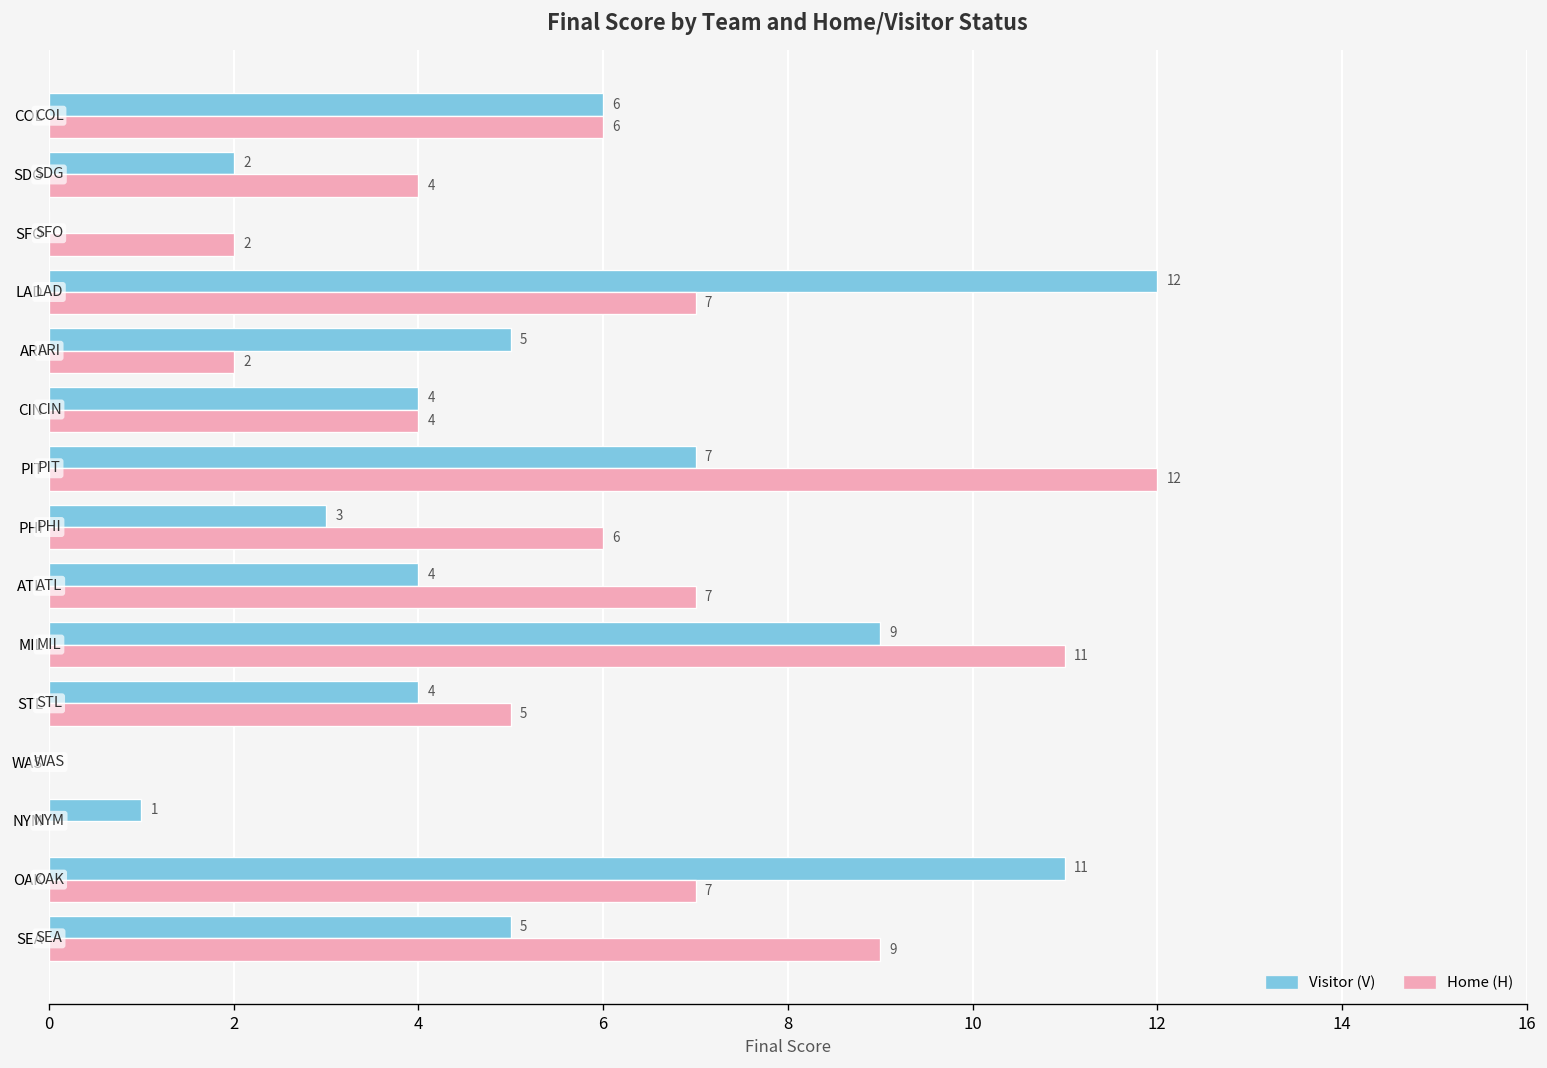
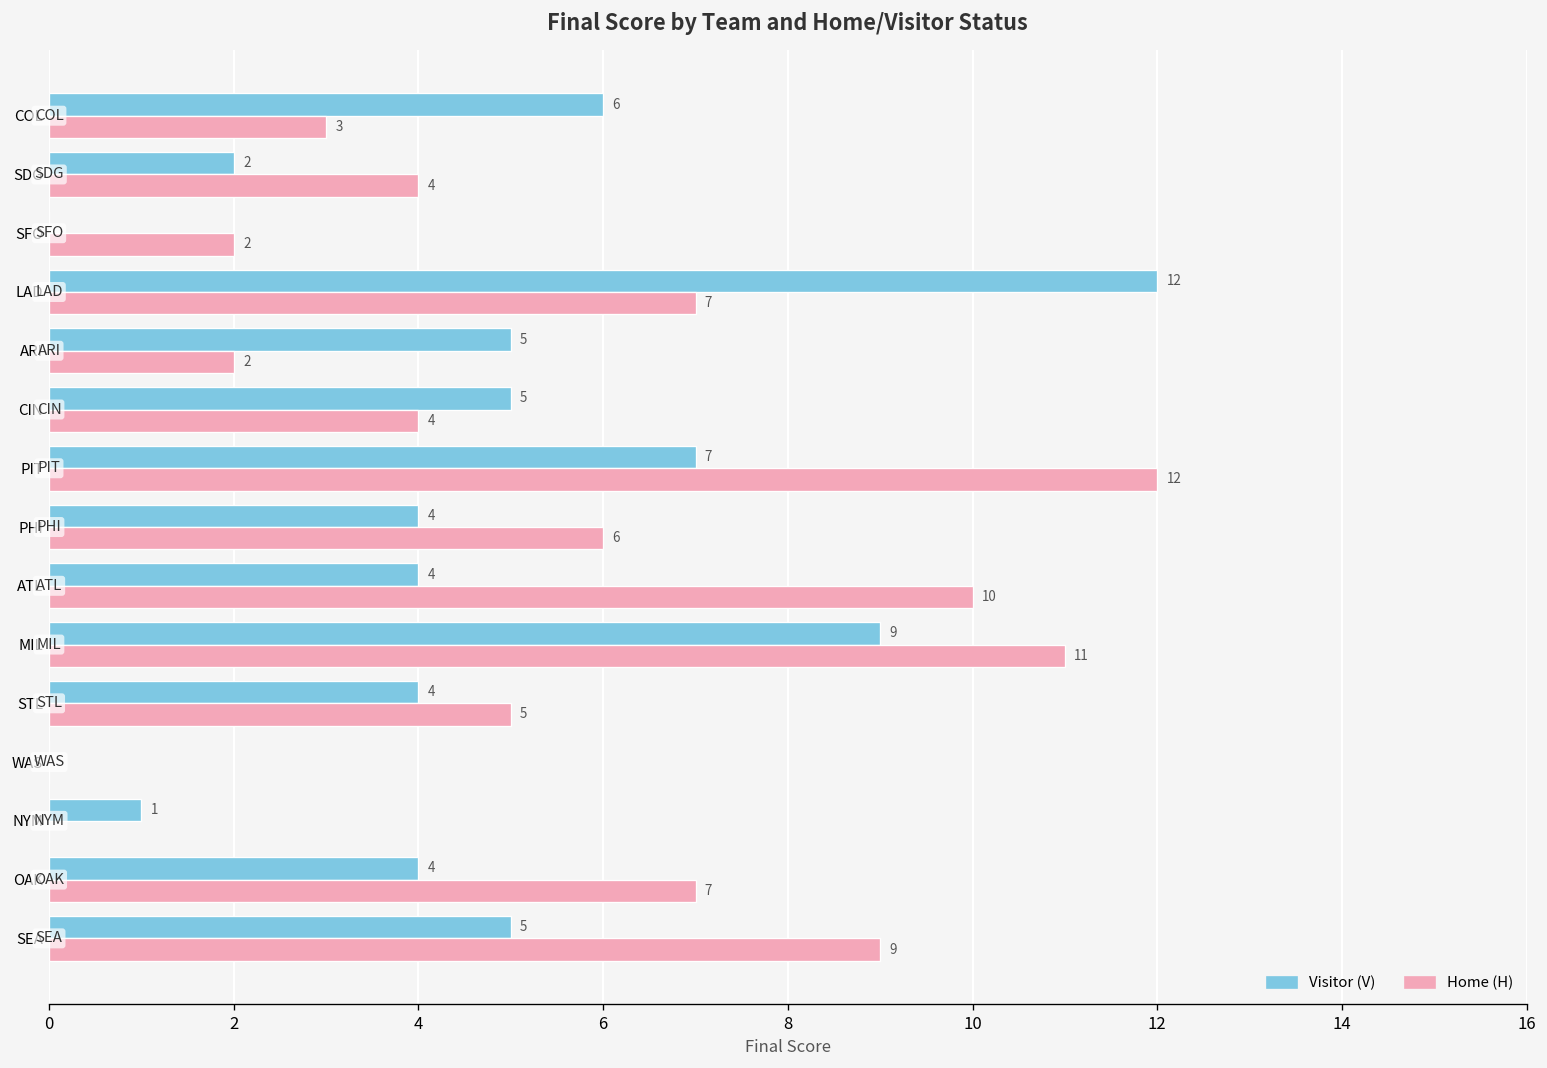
Home (H), COL: 6 -> 3
Visitor (V), CIN: 4 -> 5
Visitor (V), PHI: 3 -> 4
Home (H), ATL: 7 -> 10
Visitor (V), OAK: 11 -> 4
